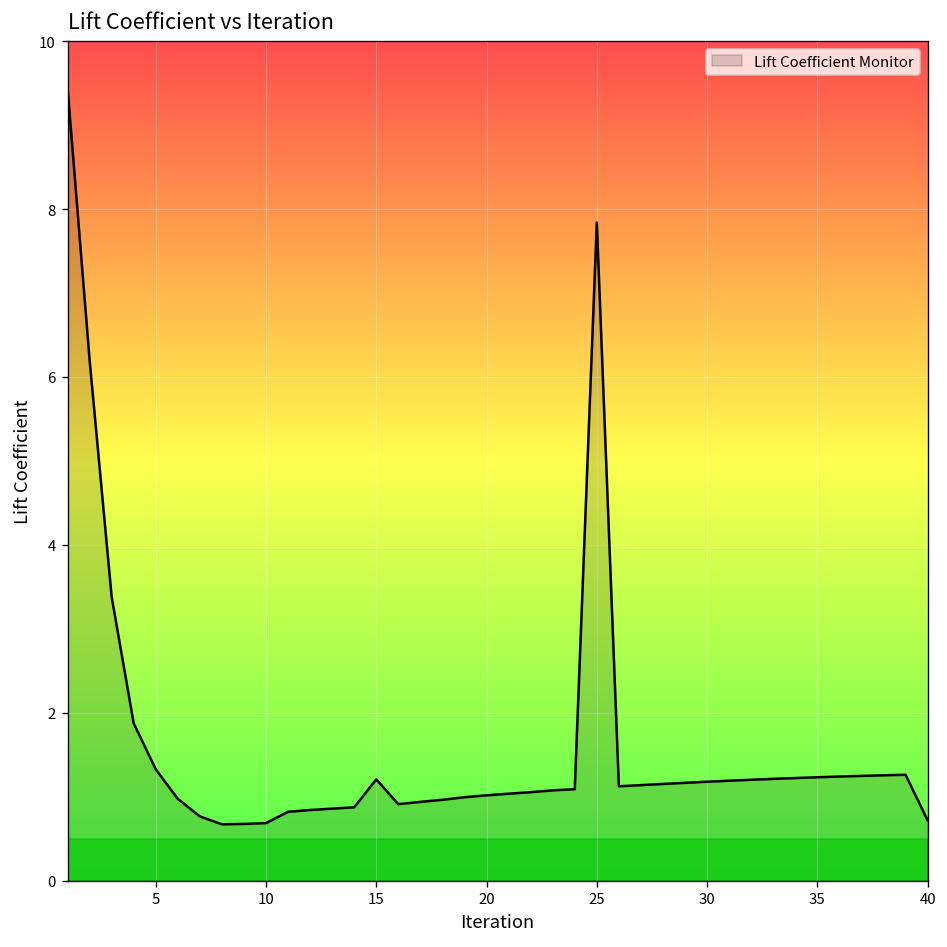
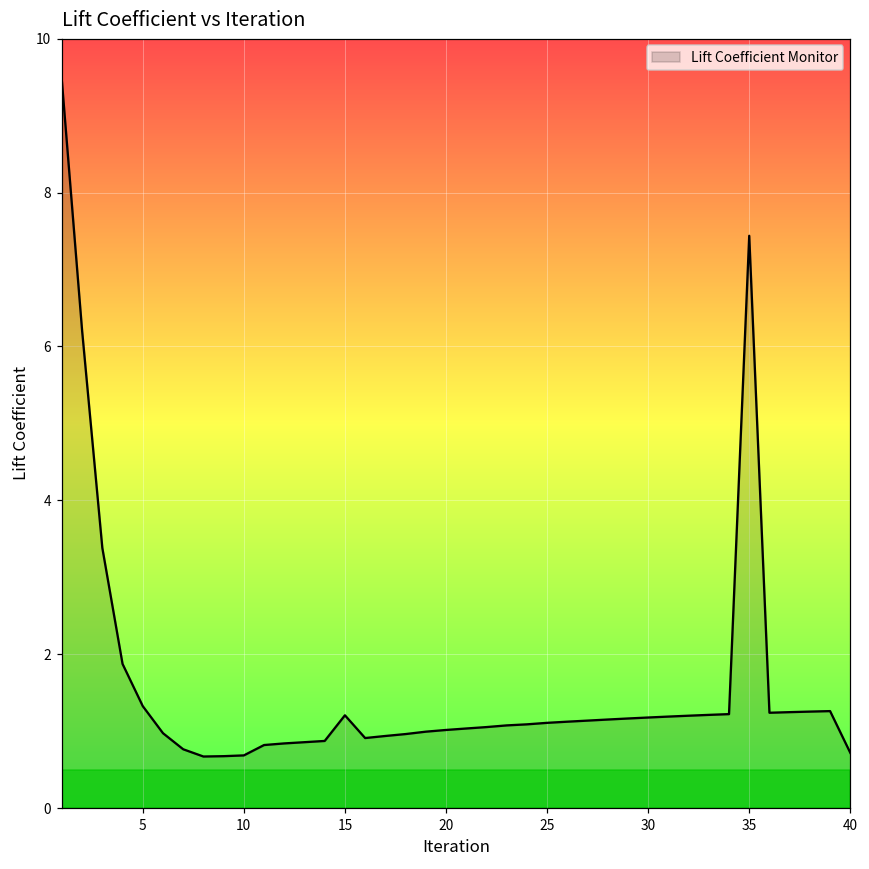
25: 7.8 -> 1.1
35: 1.2 -> 7.4
